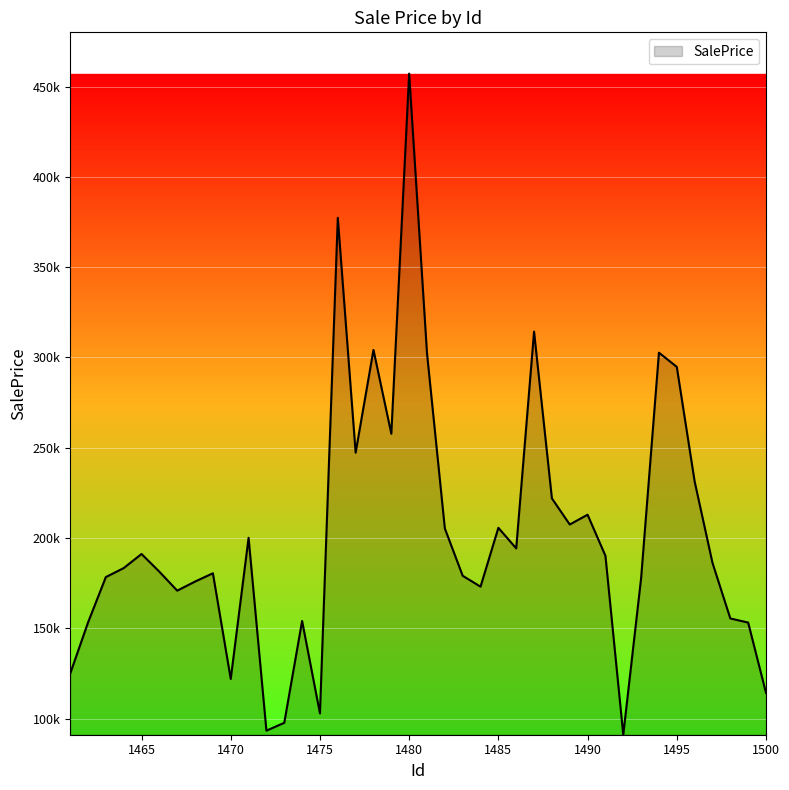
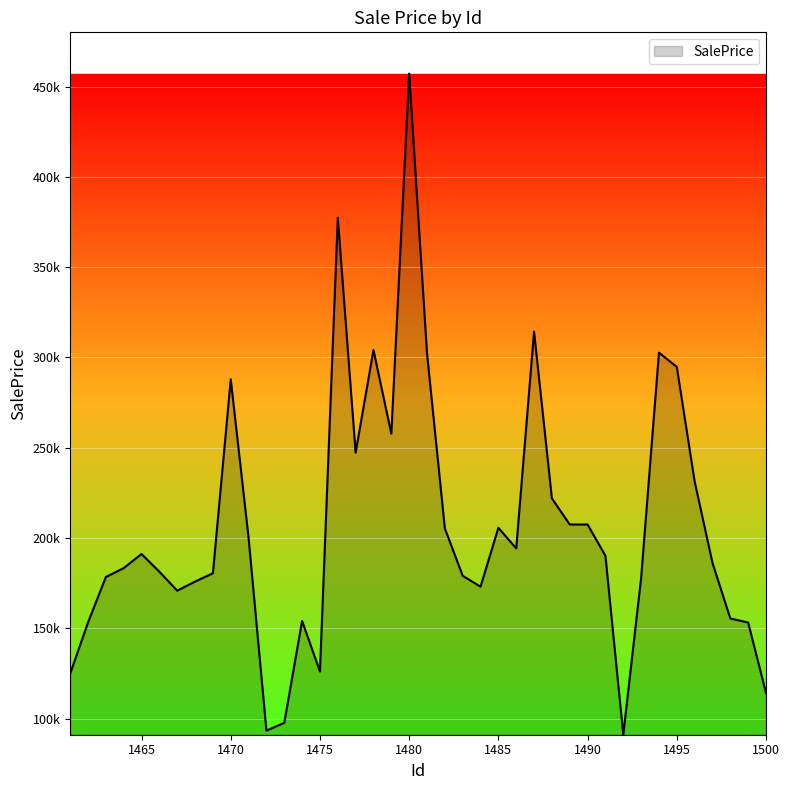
1470: 122000 -> 288000
1475: 103000 -> 126000
1490: 213000 -> 208000
